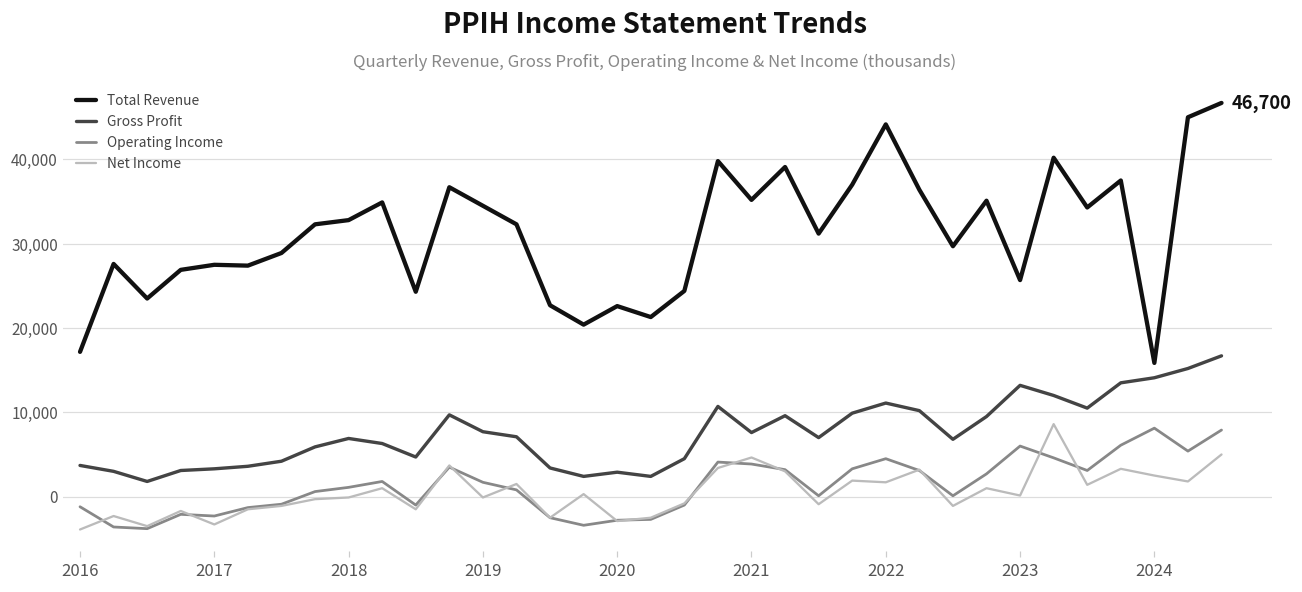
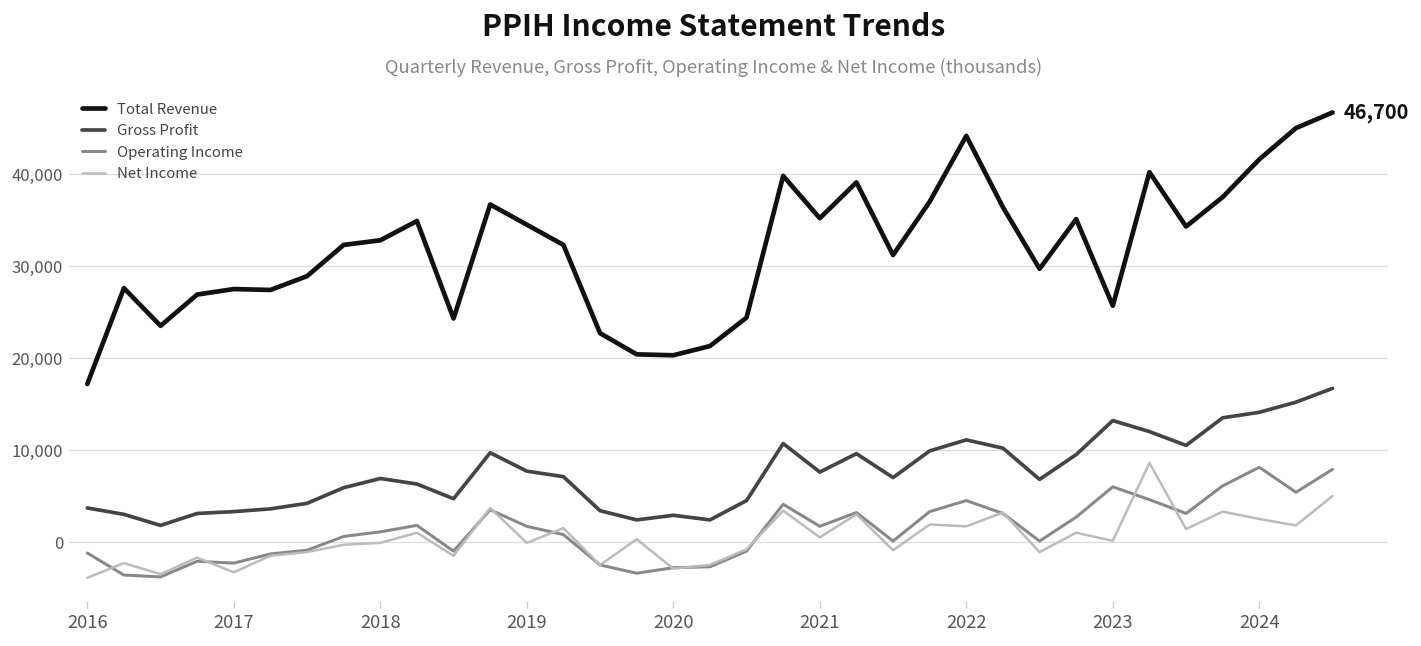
Total Revenue, 2020: 23,000 -> 20,000
Operating Income, 2021: 4,000 -> 2,000
Net Income, 2021: 5,000 -> 1,000
Total Revenue, 2024: 16,000 -> 42,000
